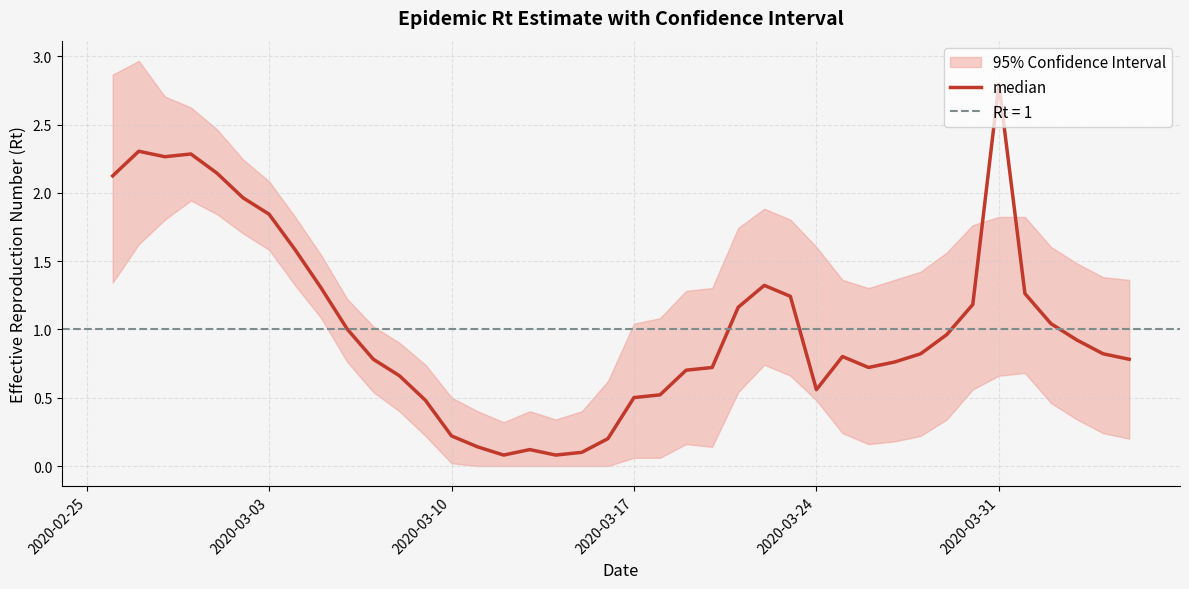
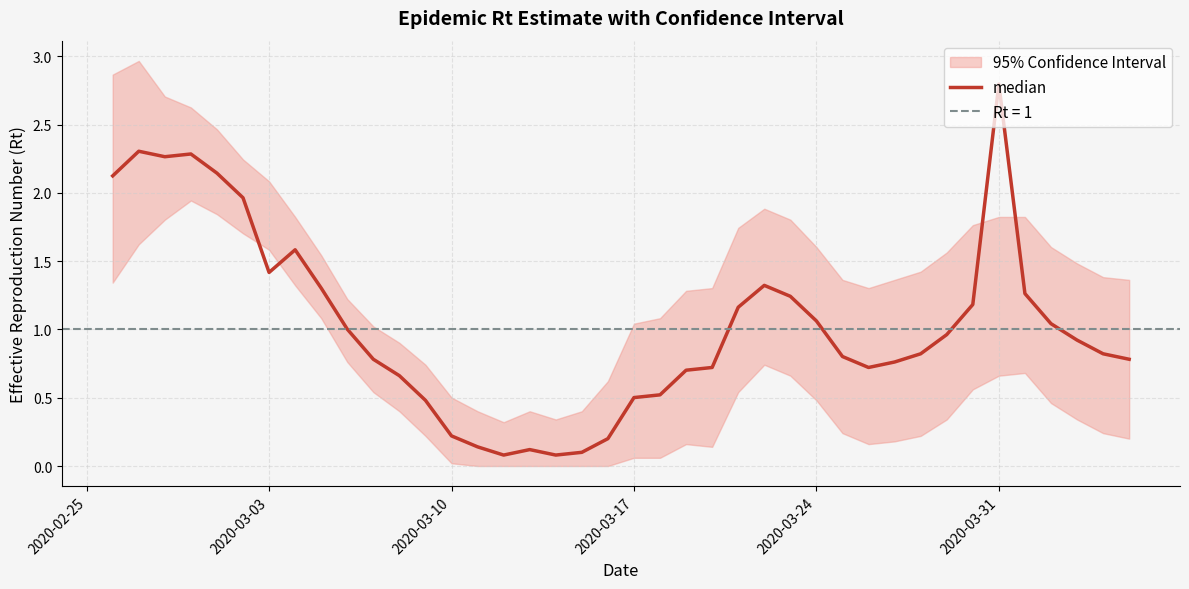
median, 2020-03-03: 1.84 -> 1.42
median, 2020-03-24: 0.56 -> 1.06
